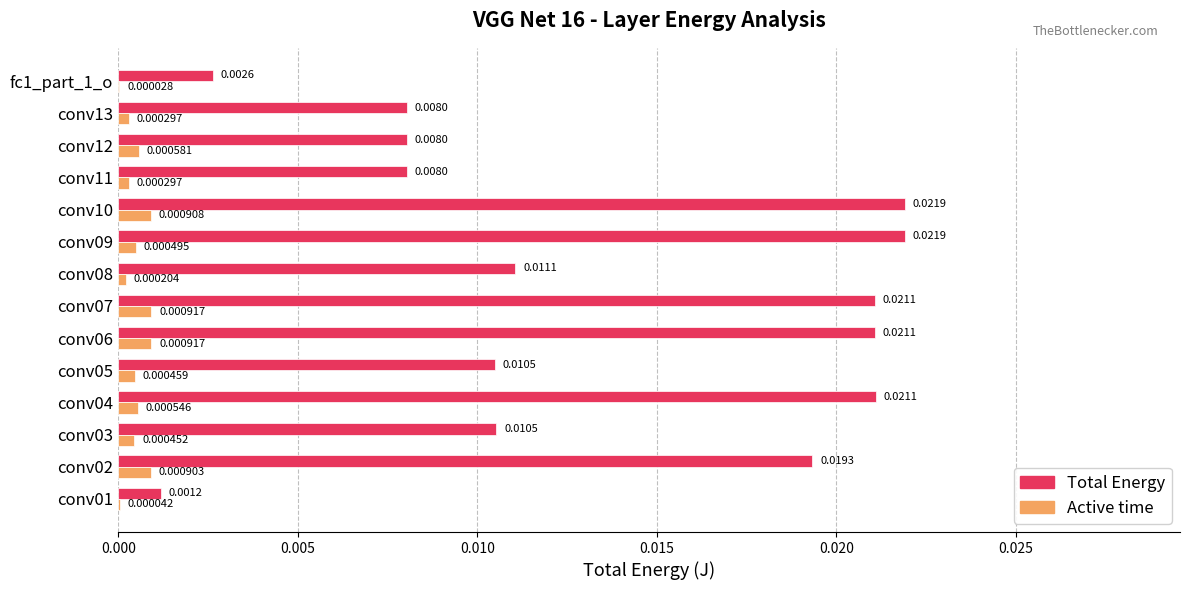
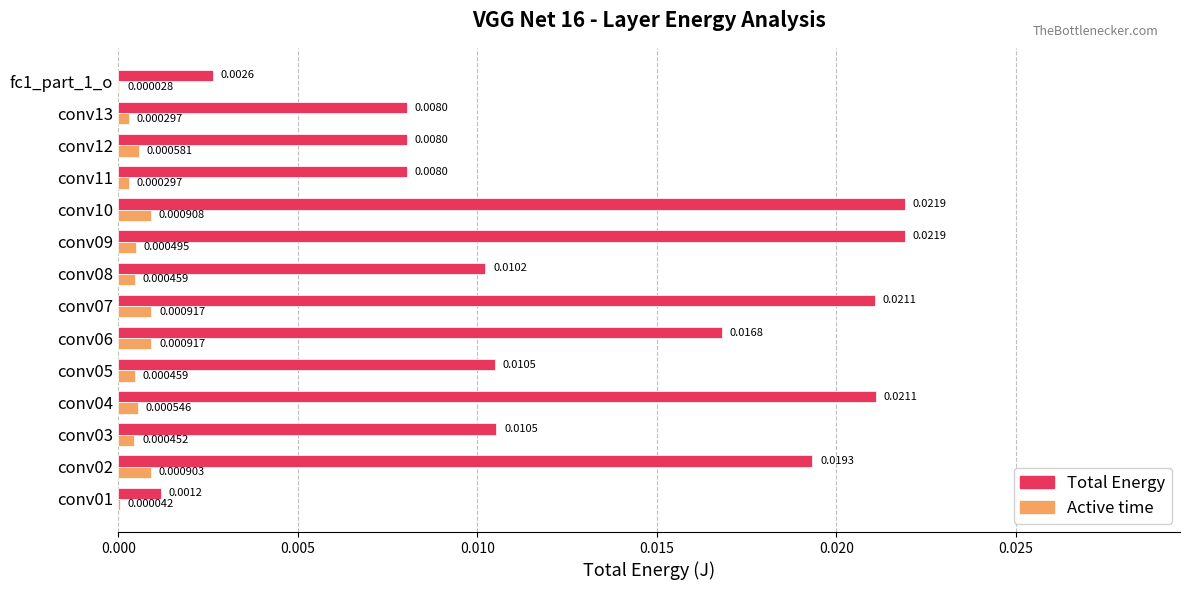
Total Energy, conv08: 0.0111 -> 0.0102
Active time, conv08: 0.000204 -> 0.000459
Total Energy, conv06: 0.0211 -> 0.0168
